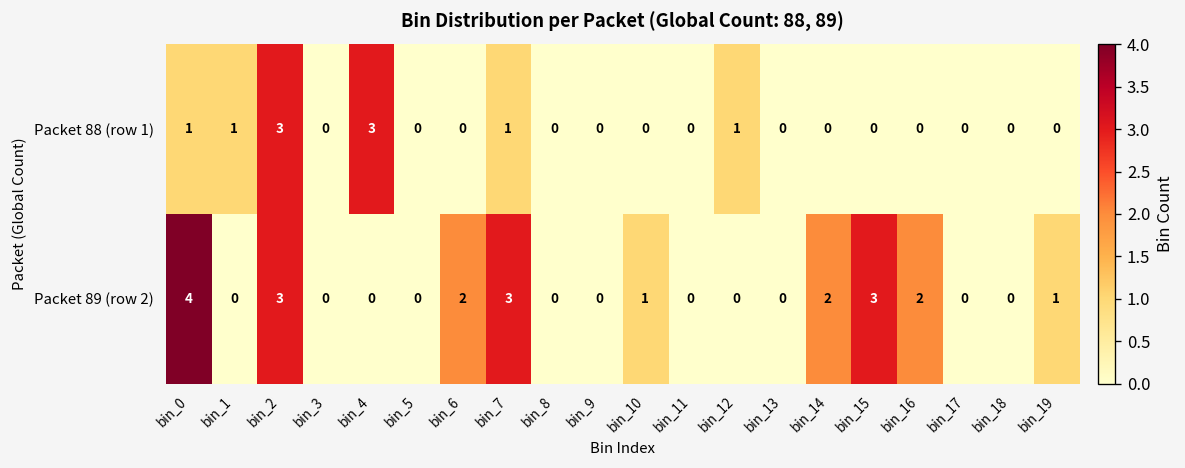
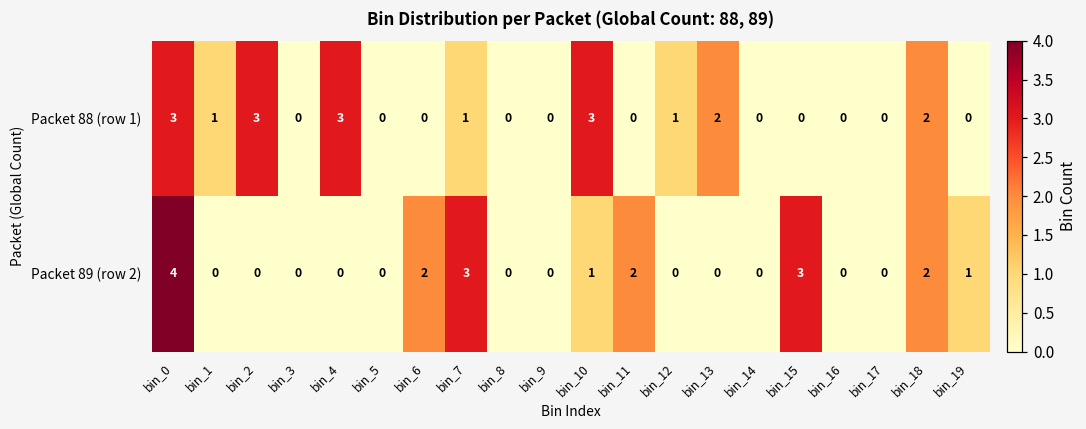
Packet 88 (row 1), bin_0: 1 -> 3
Packet 88 (row 1), bin_10: 0 -> 3
Packet 88 (row 1), bin_13: 0 -> 2
Packet 88 (row 1), bin_18: 0 -> 2
Packet 89 (row 2), bin_2: 3 -> 0
Packet 89 (row 2), bin_11: 0 -> 2
Packet 89 (row 2), bin_14: 2 -> 0
Packet 89 (row 2), bin_16: 2 -> 0
Packet 89 (row 2), bin_18: 0 -> 2
